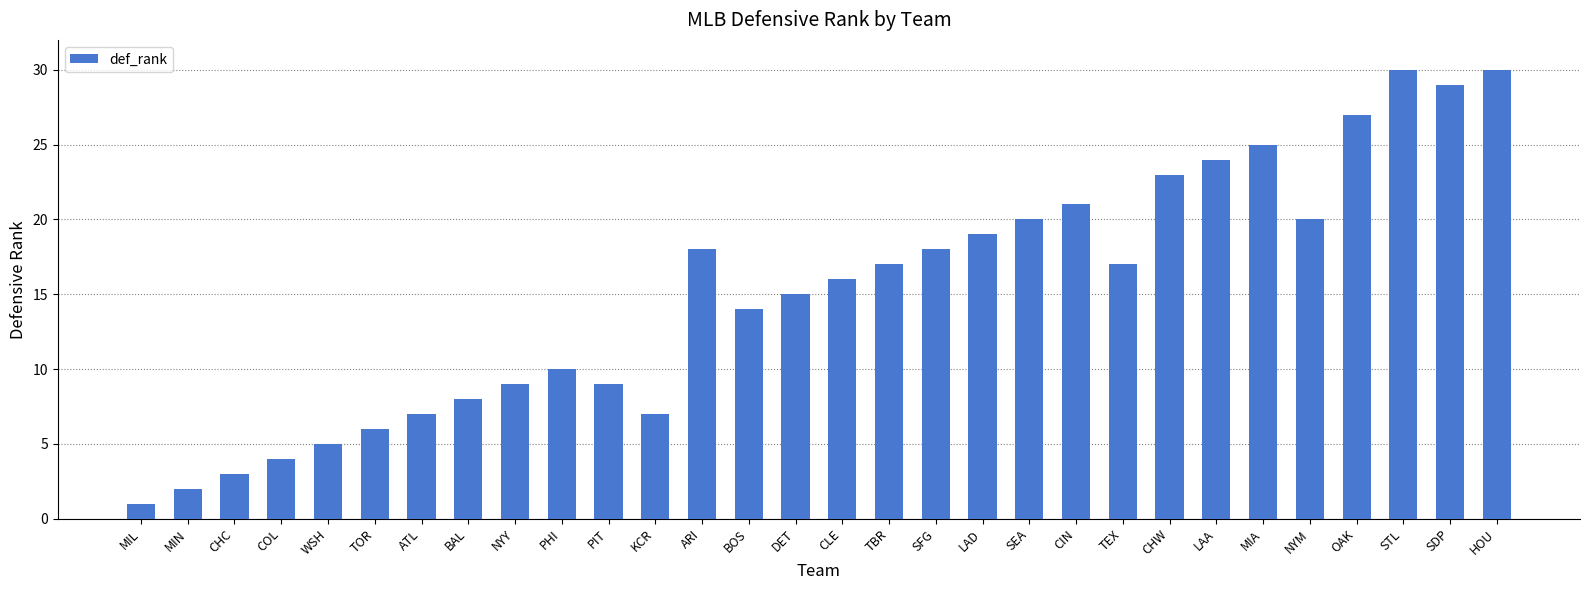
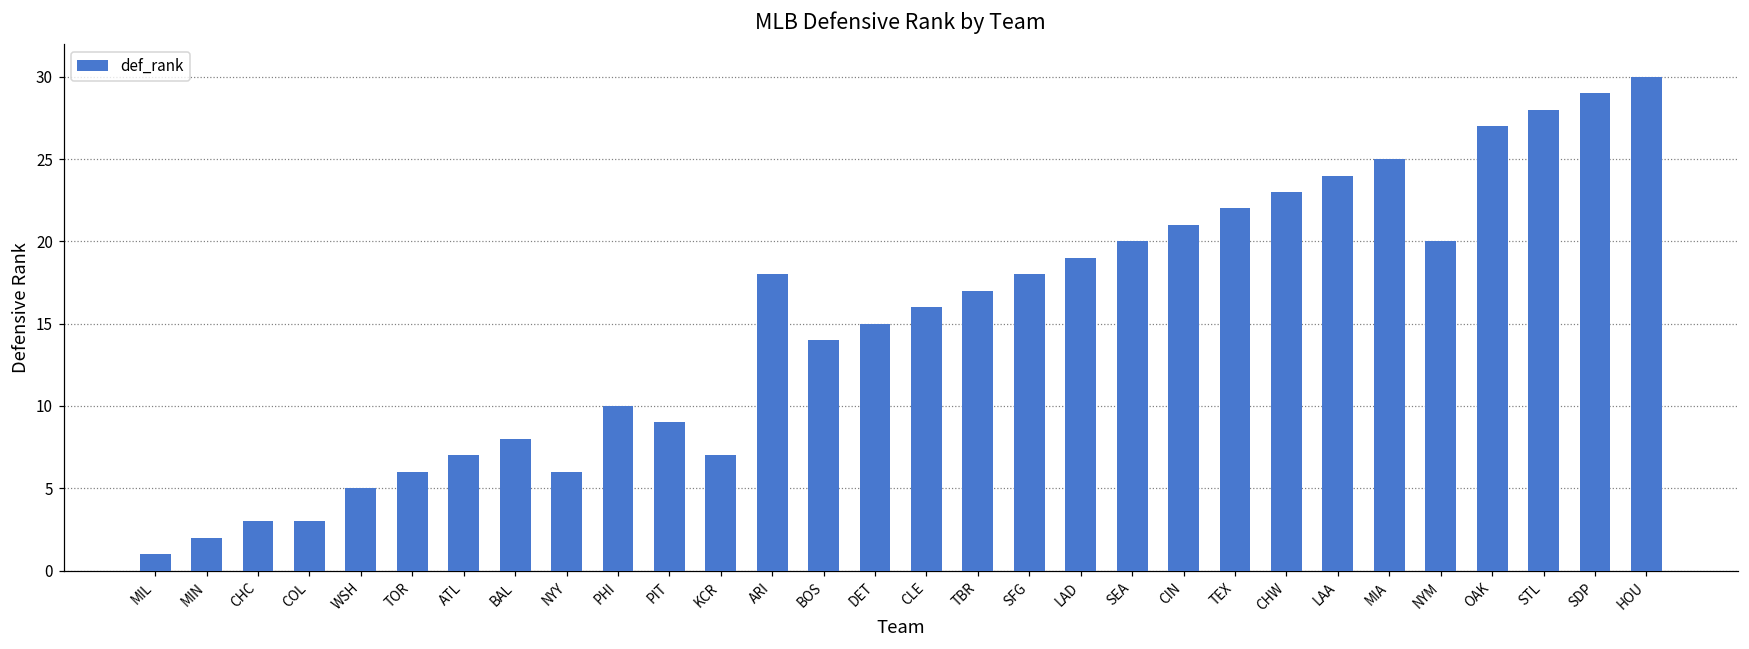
COL: 4 -> 3
NYY: 9 -> 6
TEX: 17 -> 22
STL: 30 -> 28
